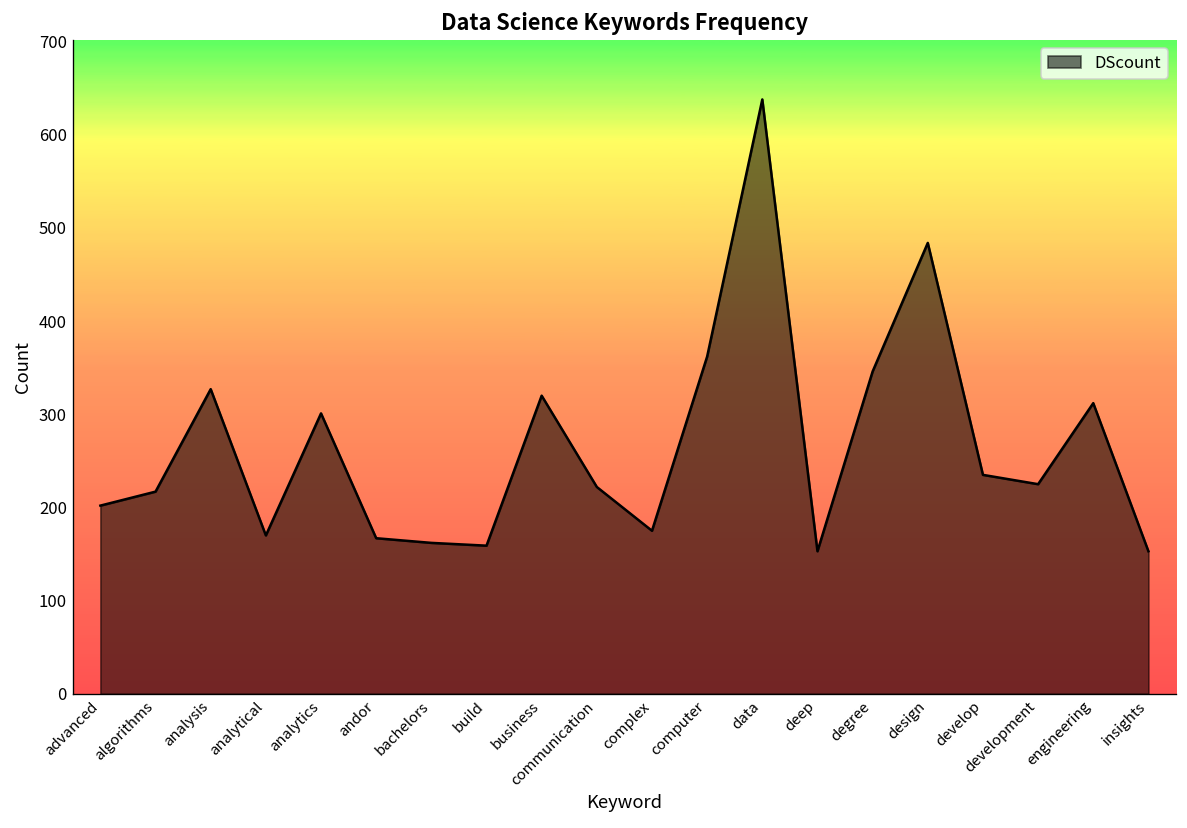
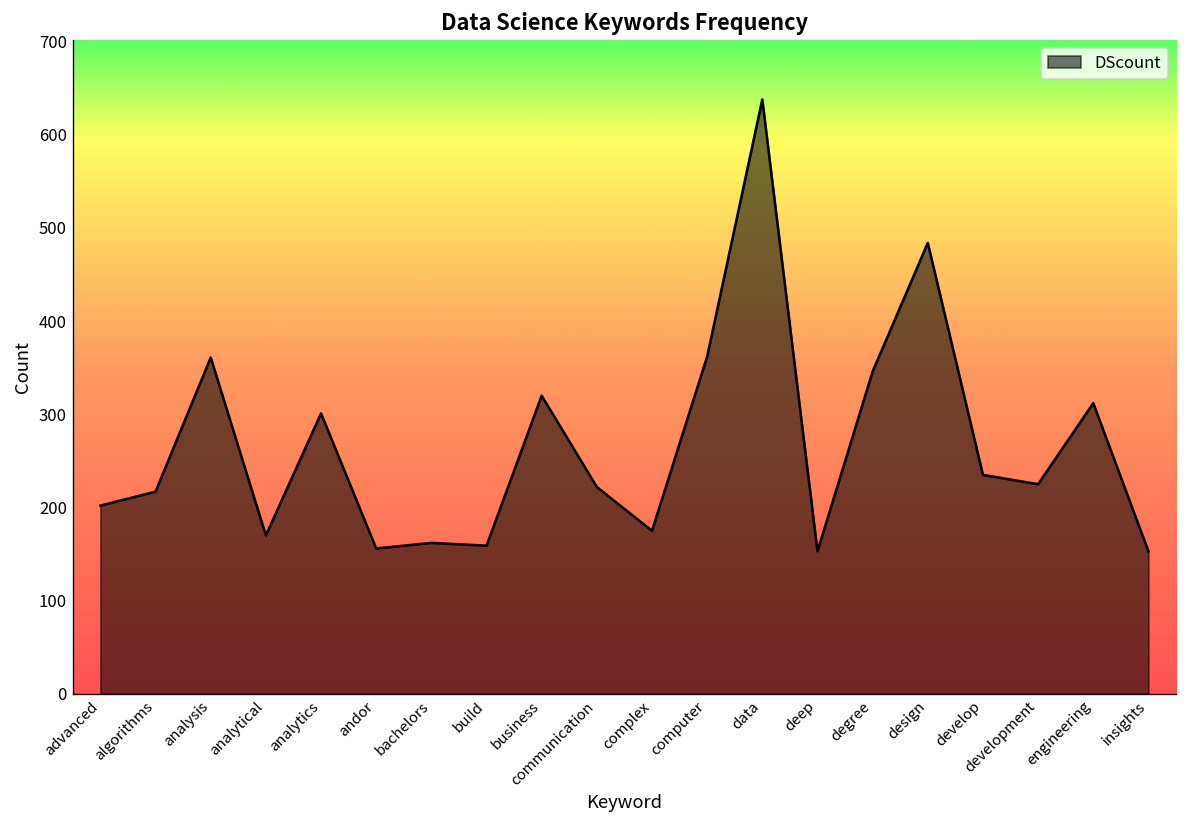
analysis: 330 -> 360
andor: 170 -> 160
